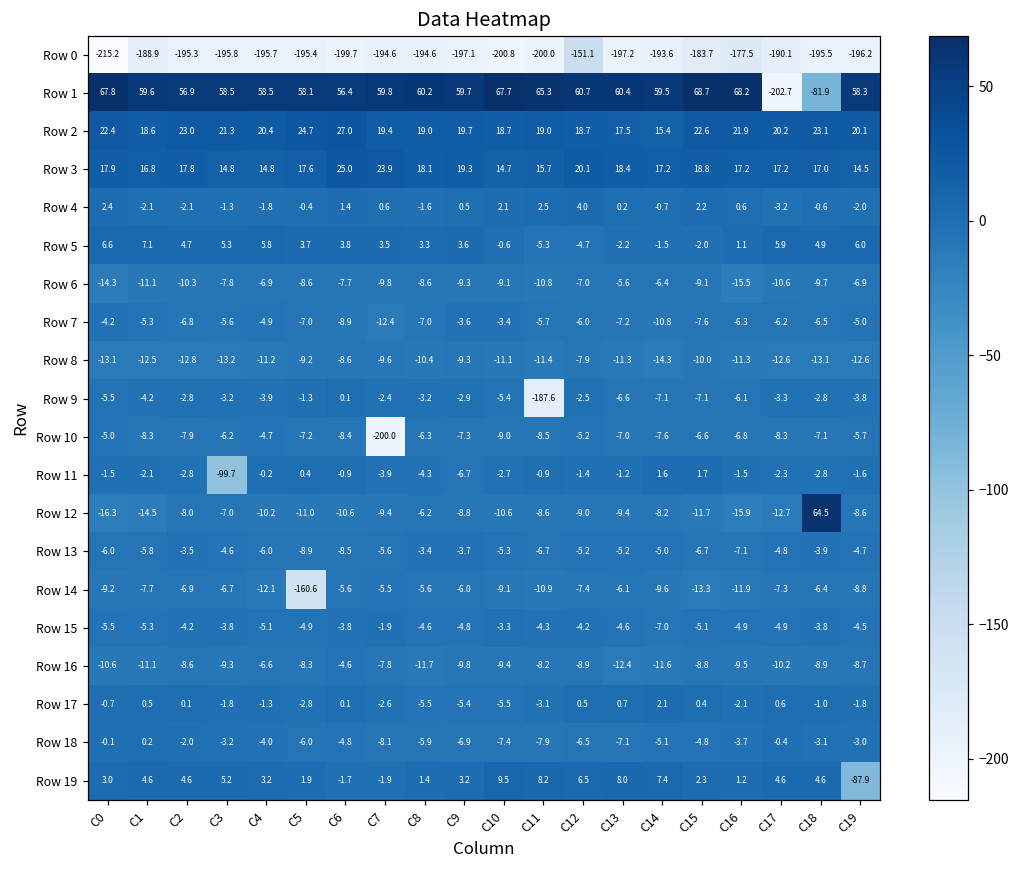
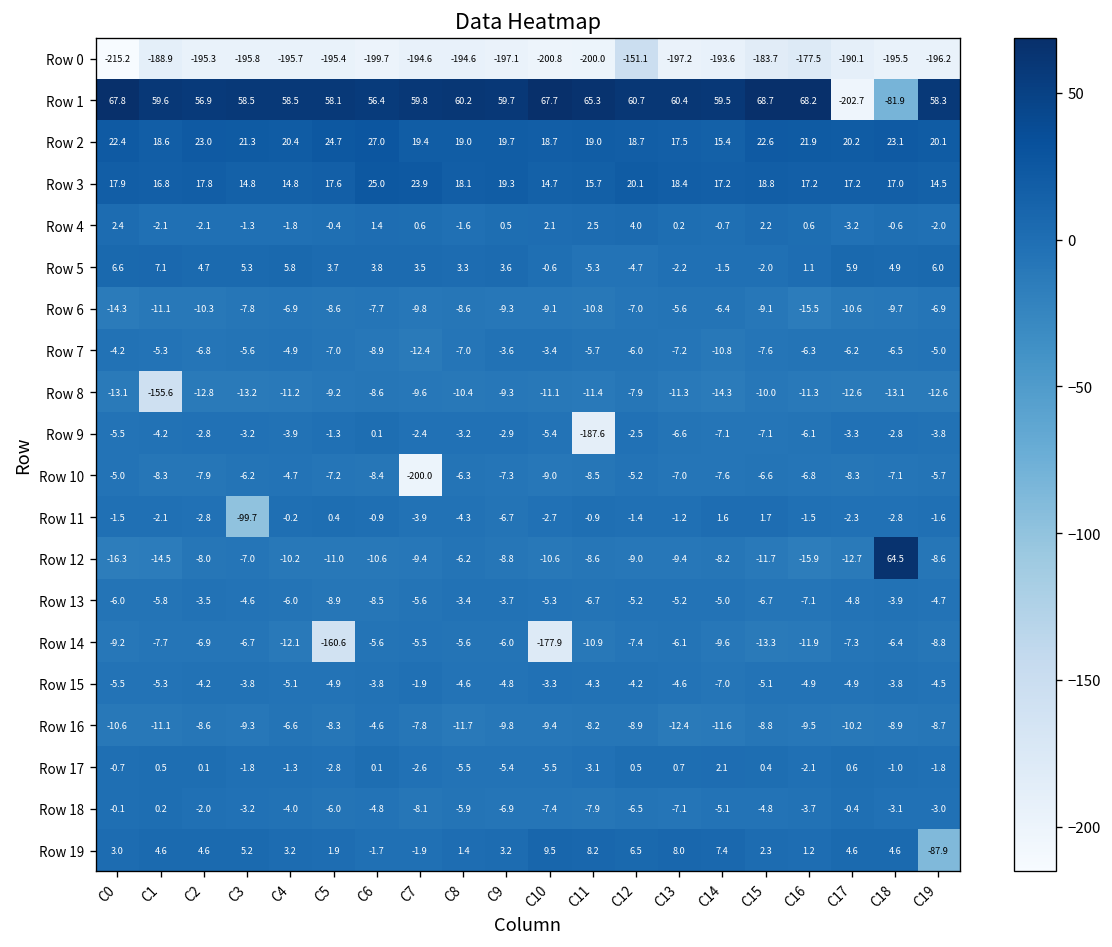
Row 8, C1: -12.5 -> -155.6
Row 14, C10: -9.1 -> -177.9
